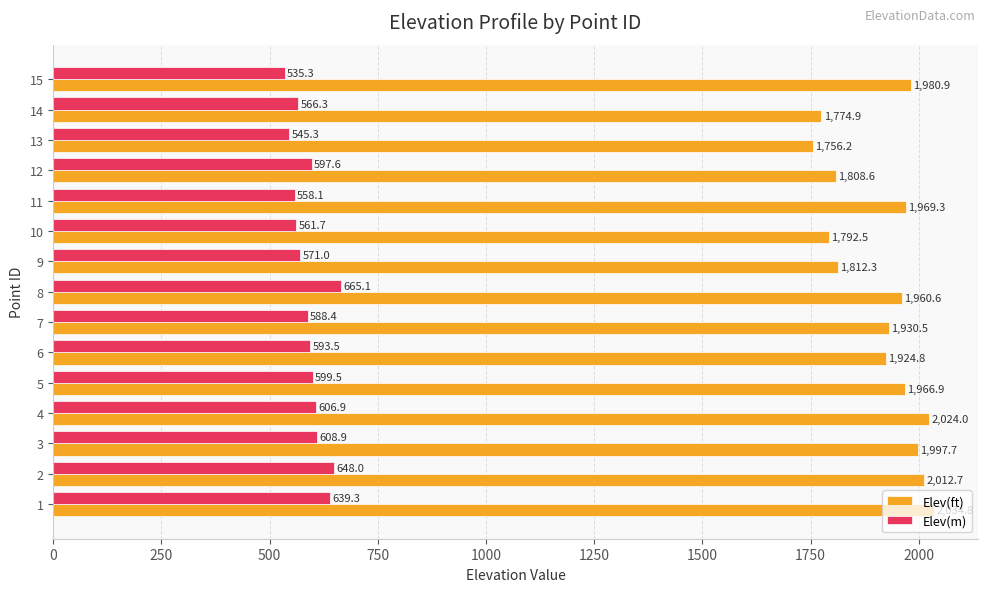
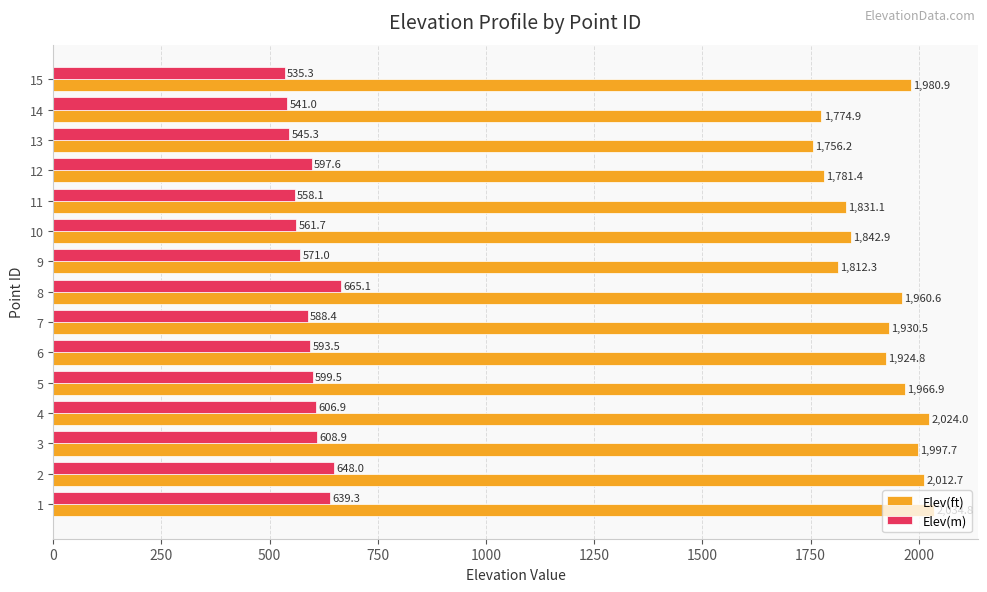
Elev(m), 14: 566.3 -> 541.0
Elev(ft), 12: 1,808.6 -> 1,781.4
Elev(ft), 11: 1,969.3 -> 1,831.1
Elev(ft), 10: 1,792.5 -> 1,842.9
